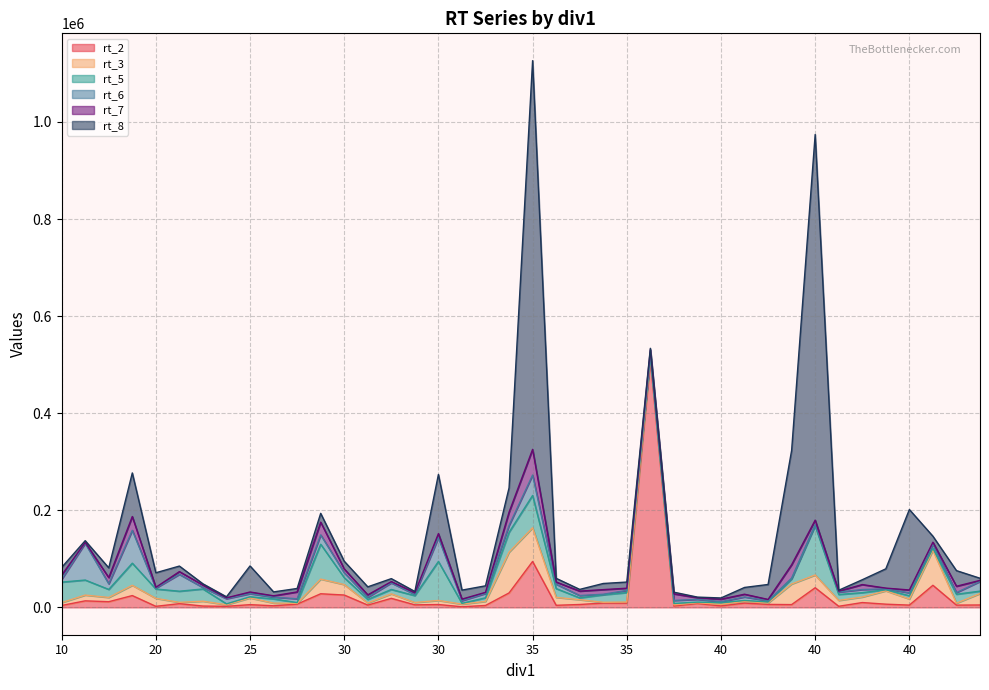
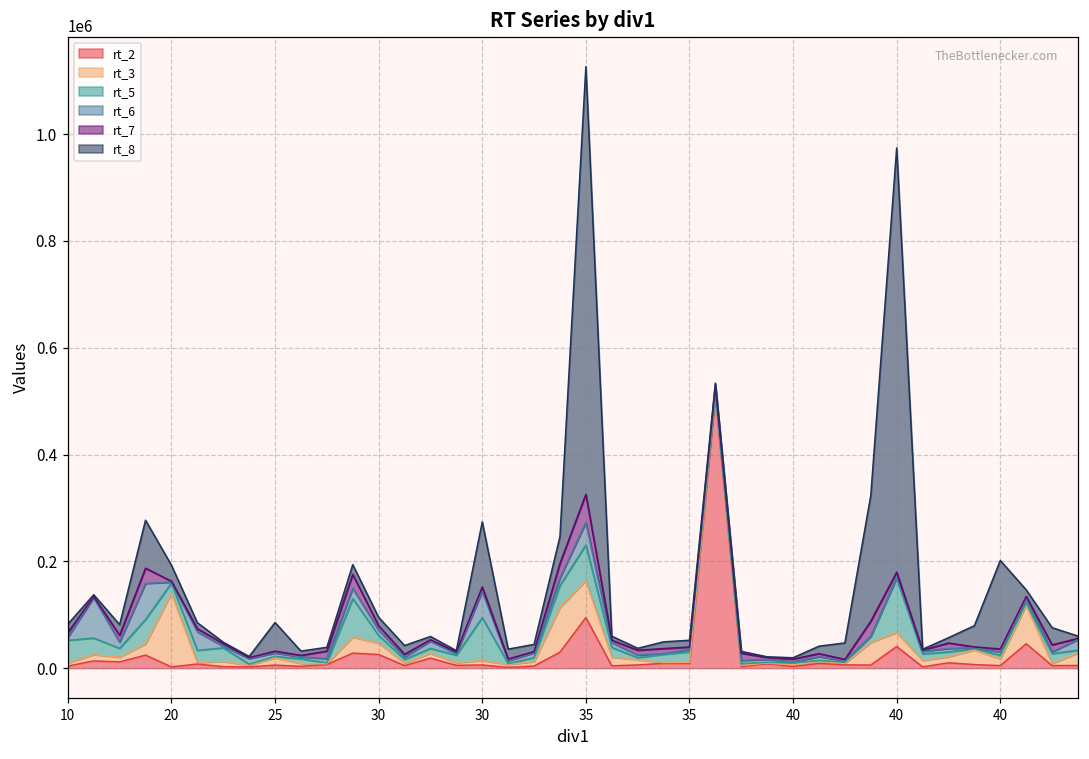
rt_3, 20: 20000 -> 140000
